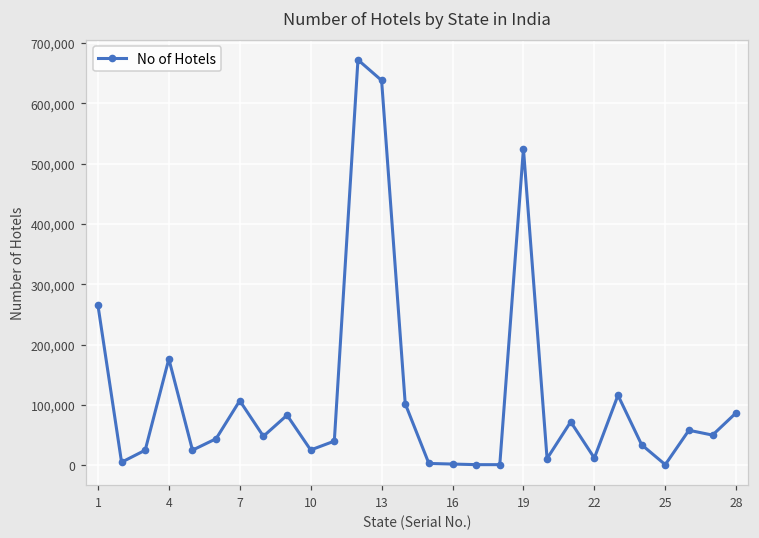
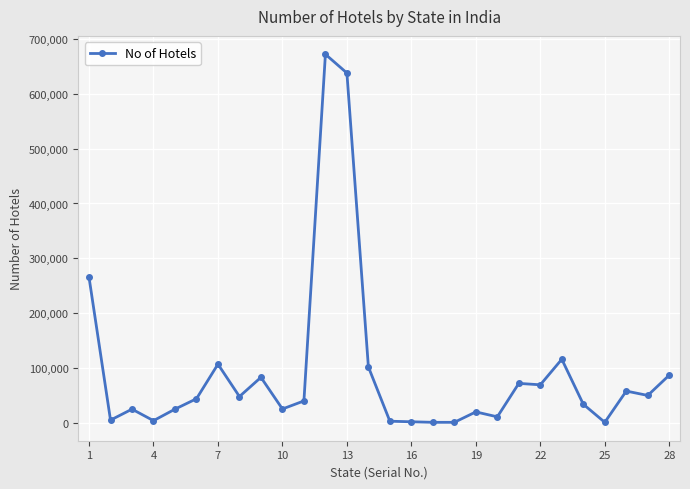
4: 180,000 -> 0
19: 520,000 -> 20,000
22: 10,000 -> 70,000
